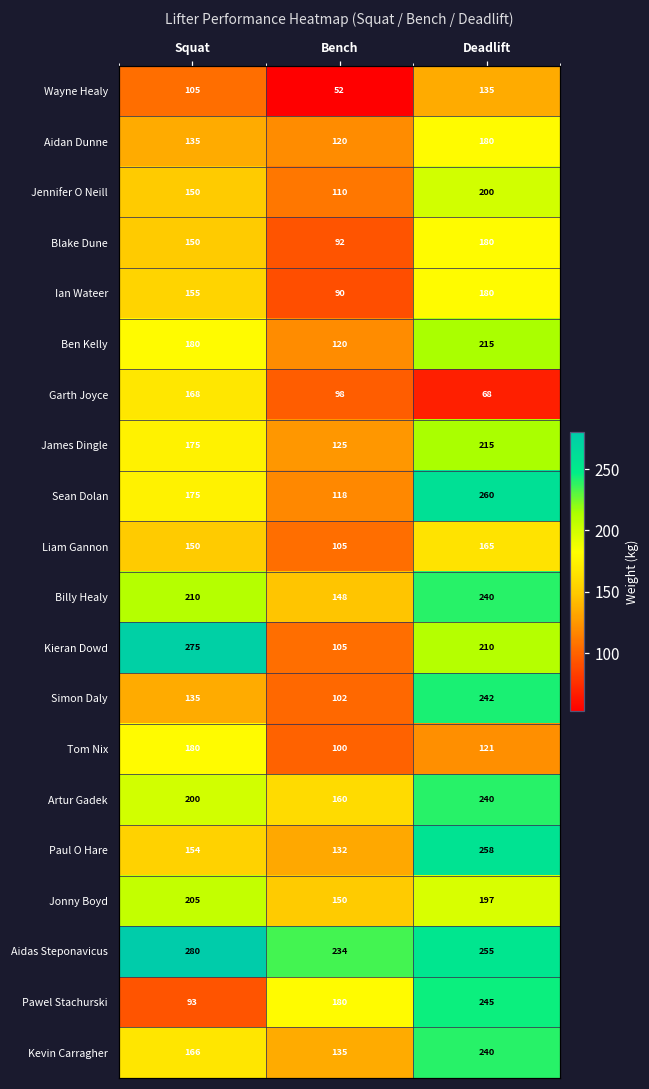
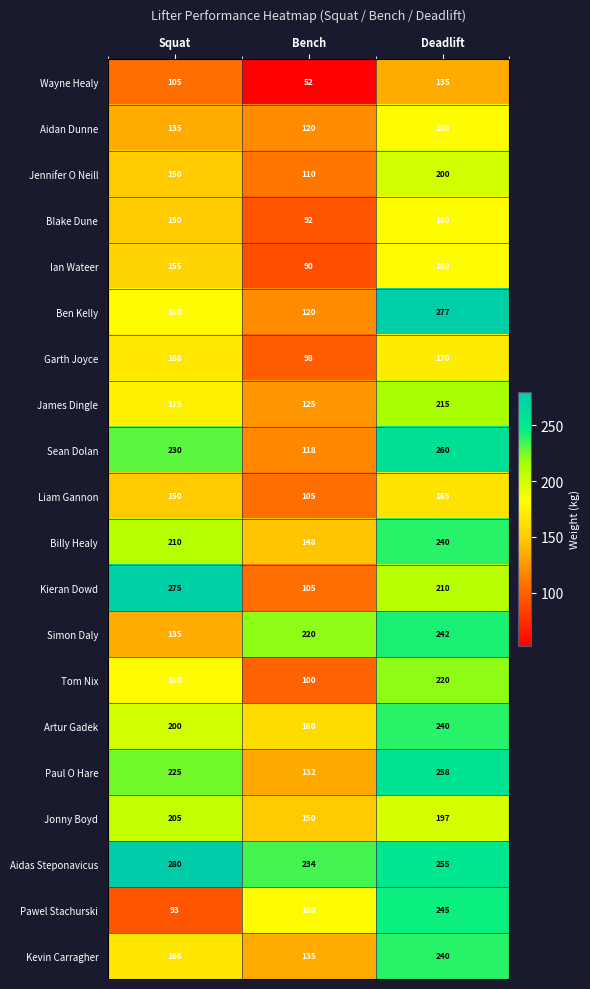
Ben Kelly, Deadlift: 215 -> 277
Garth Joyce, Deadlift: 68 -> 170
Sean Dolan, Squat: 175 -> 230
Simon Daly, Bench: 102 -> 220
Tom Nix, Deadlift: 121 -> 220
Paul O Hare, Squat: 154 -> 225
